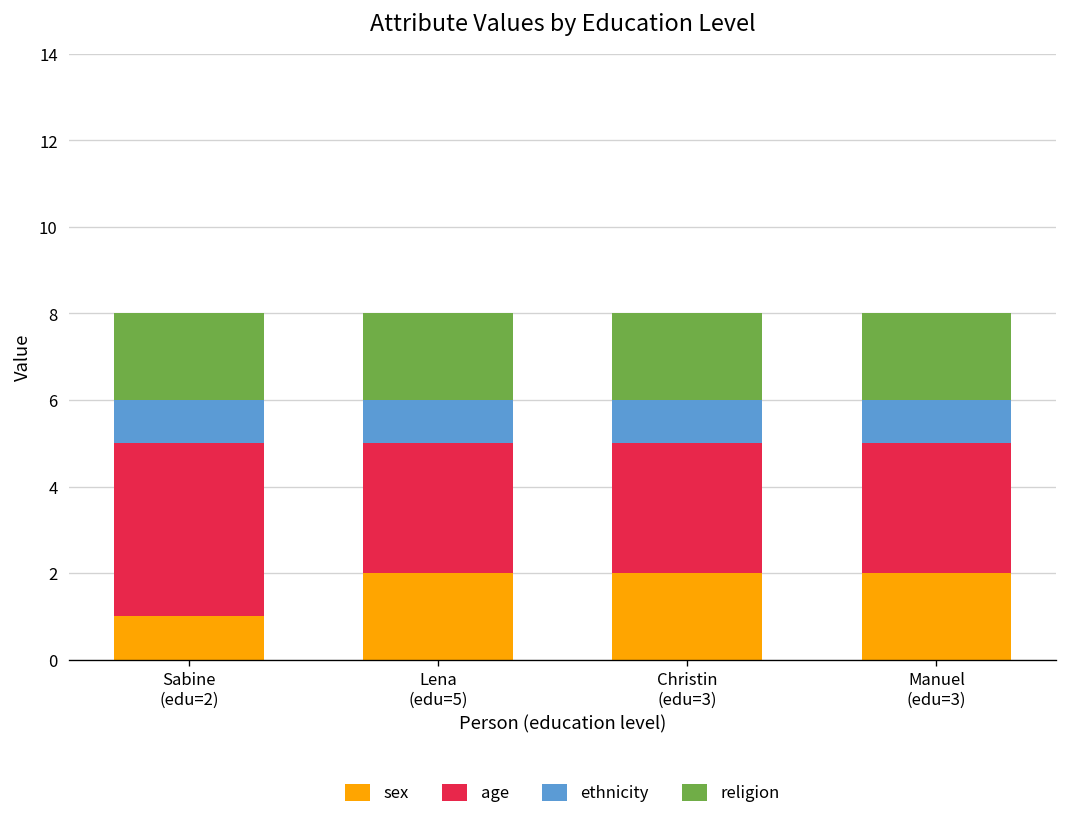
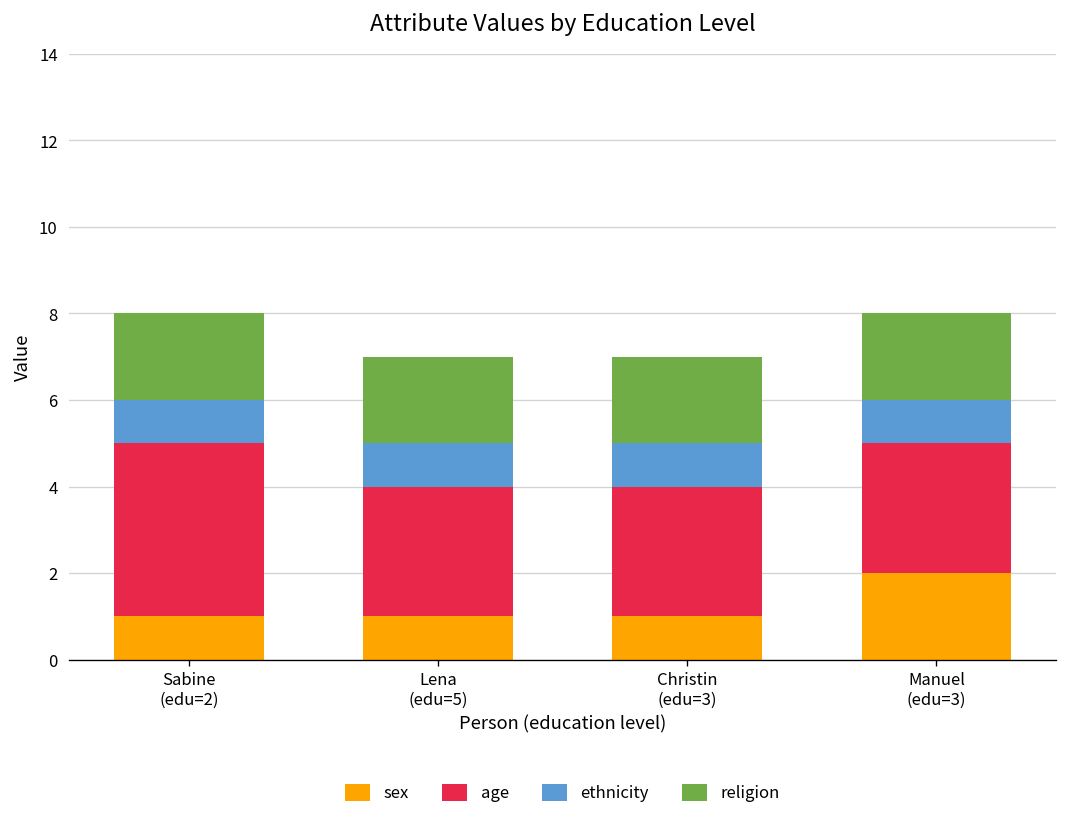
sex, Lena (edu=5): 2 -> 1
sex, Christin (edu=3): 2 -> 1
